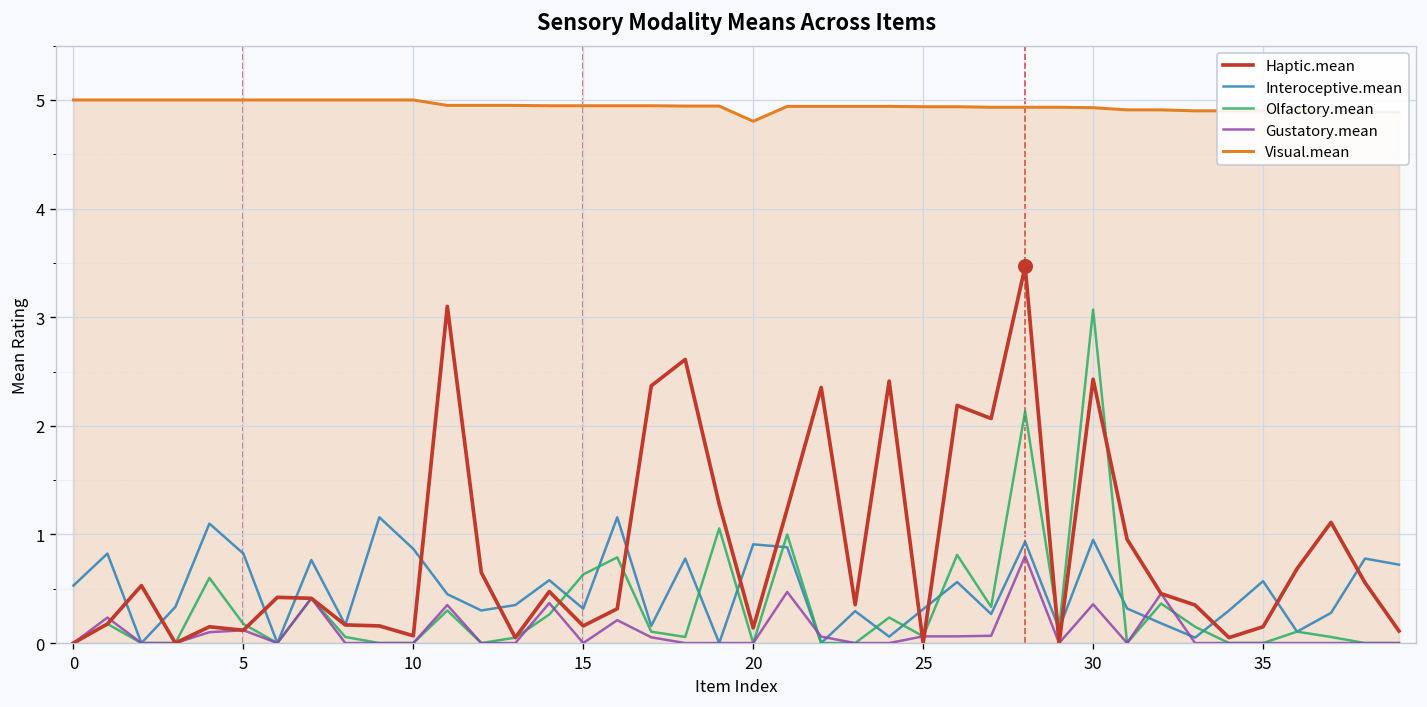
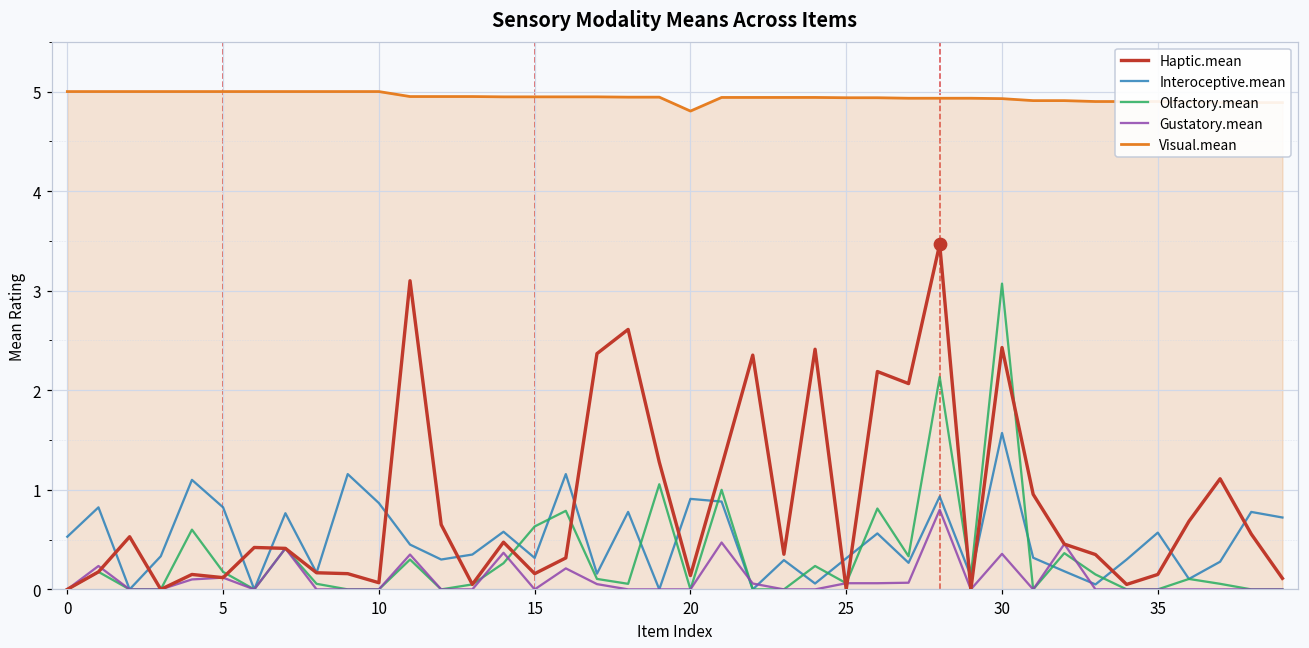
Interoceptive.mean, 30: 1.0 -> 1.6
